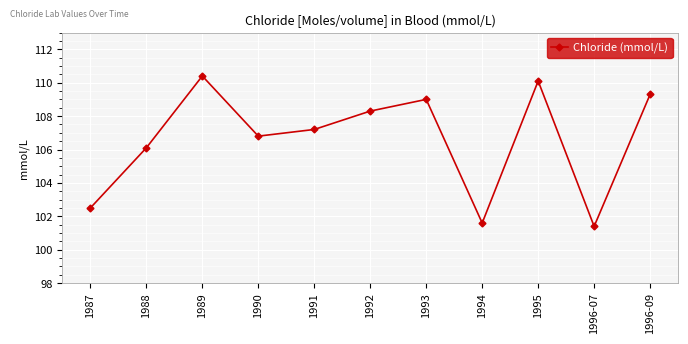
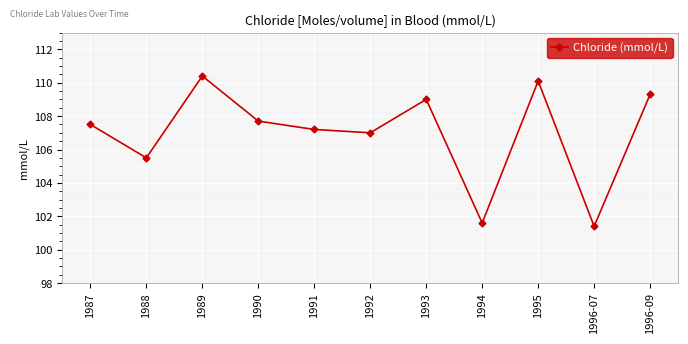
1987: 102.5 -> 107.5
1988: 106.1 -> 105.5
1990: 106.8 -> 107.7
1992: 108.3 -> 107.0
